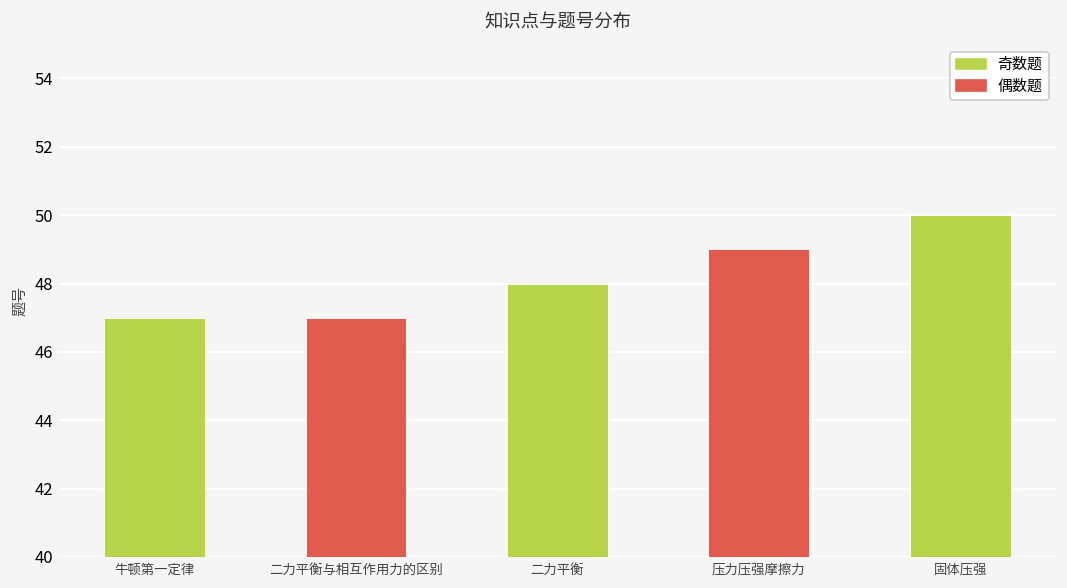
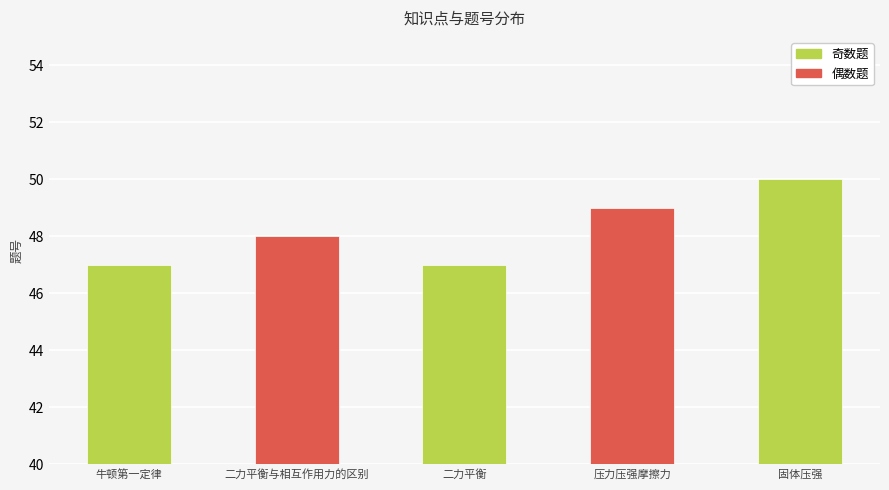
二力平衡与相互作用力的区别: 47 -> 48
二力平衡: 48 -> 47
